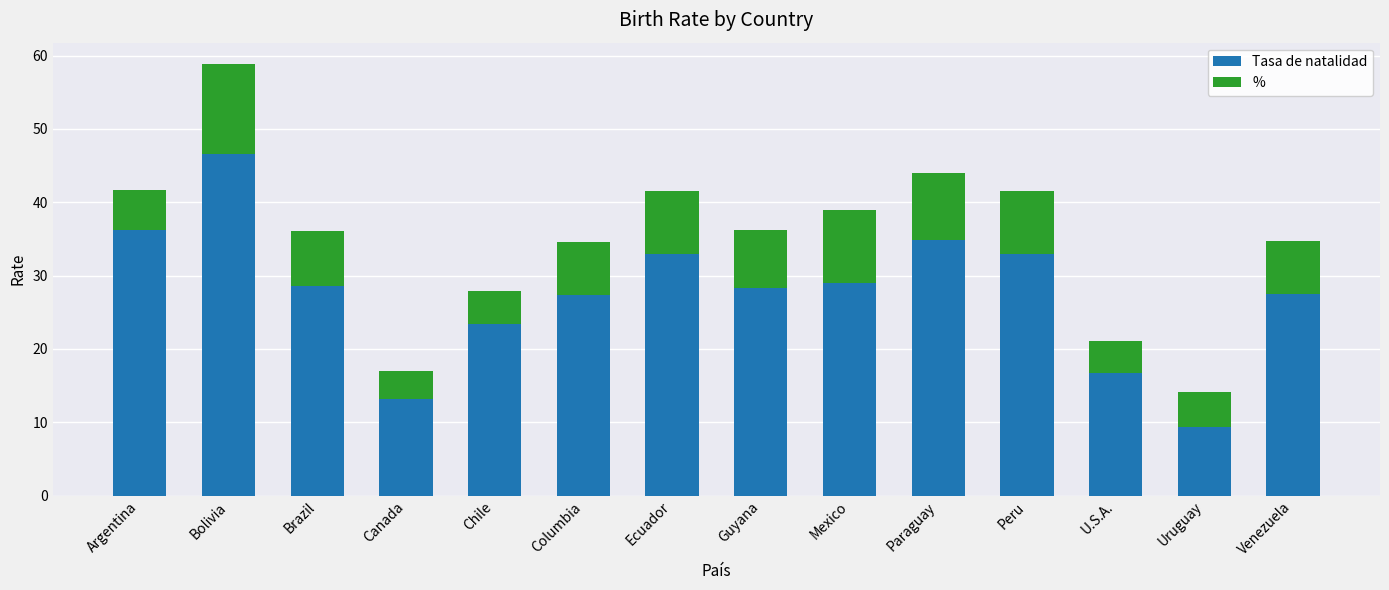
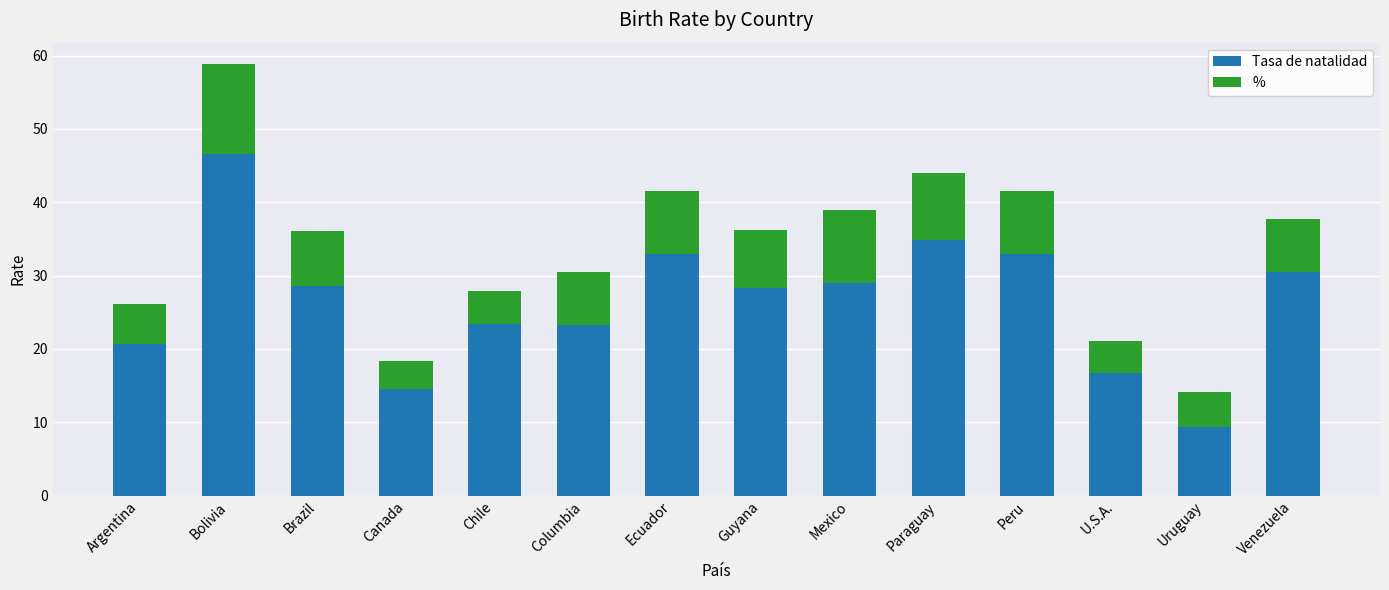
Tasa de natalidad, Argentina: 36 -> 21
Tasa de natalidad, Canada: 13 -> 15
Tasa de natalidad, Columbia: 27 -> 23
Tasa de natalidad, Venezuela: 28 -> 31
